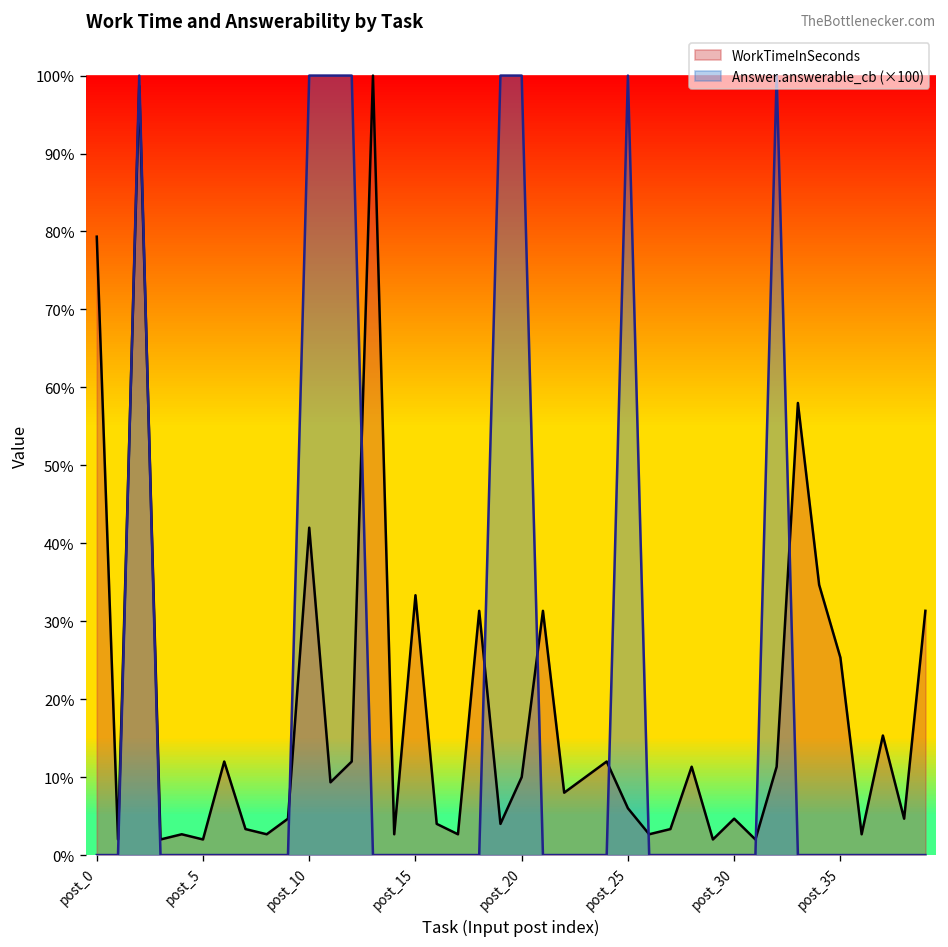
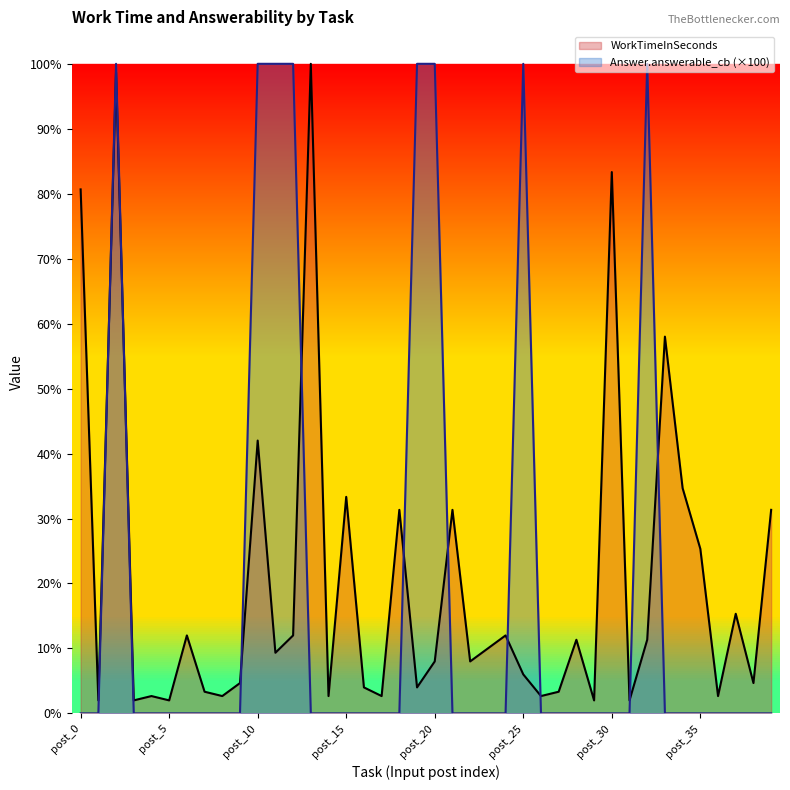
WorkTimeInSeconds, post_0: 79% -> 81%
WorkTimeInSeconds, post_20: 10% -> 8%
WorkTimeInSeconds, post_30: 5% -> 83%
